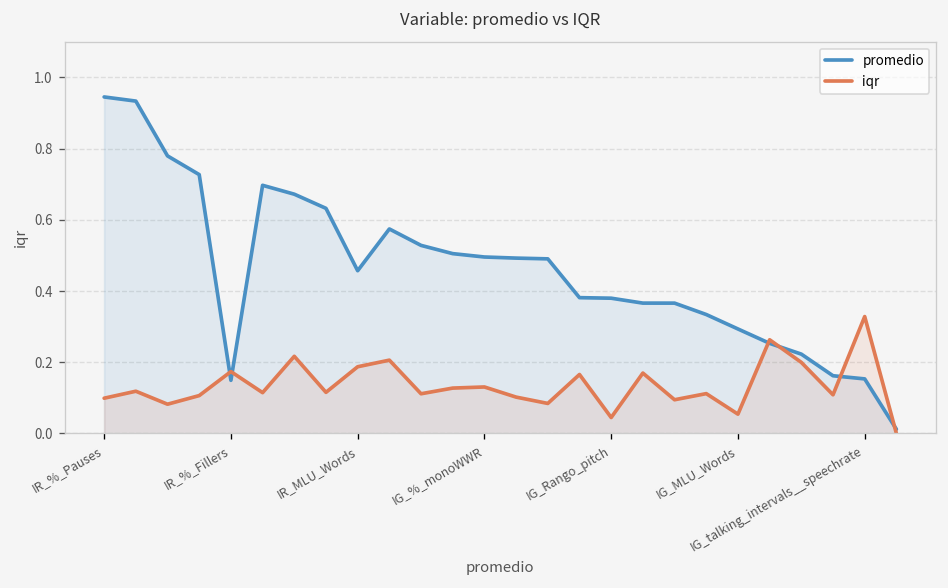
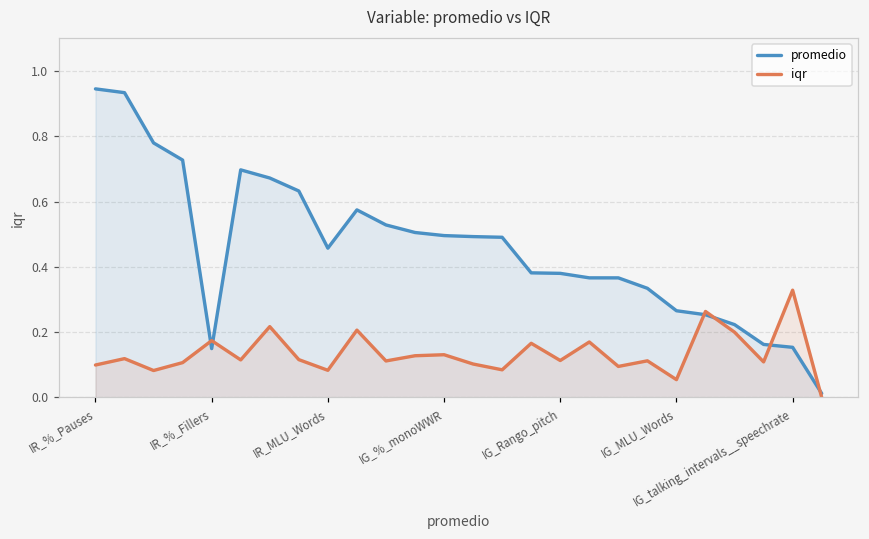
iqr, IR_MLU_Words: 0.19 -> 0.08
iqr, IG_Rango_pitch: 0.04 -> 0.11
promedio, IG_MLU_Words: 0.29 -> 0.27
